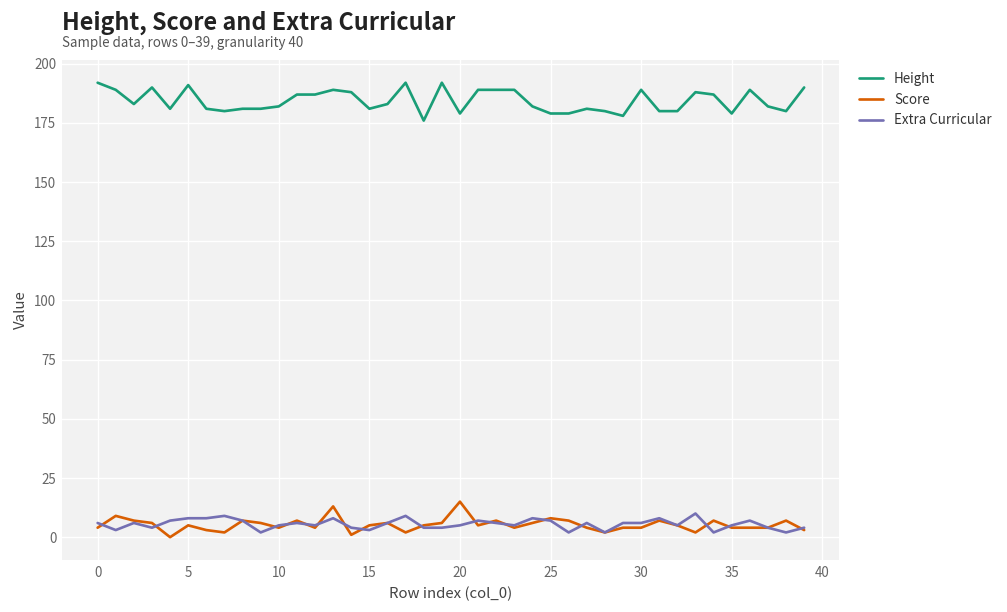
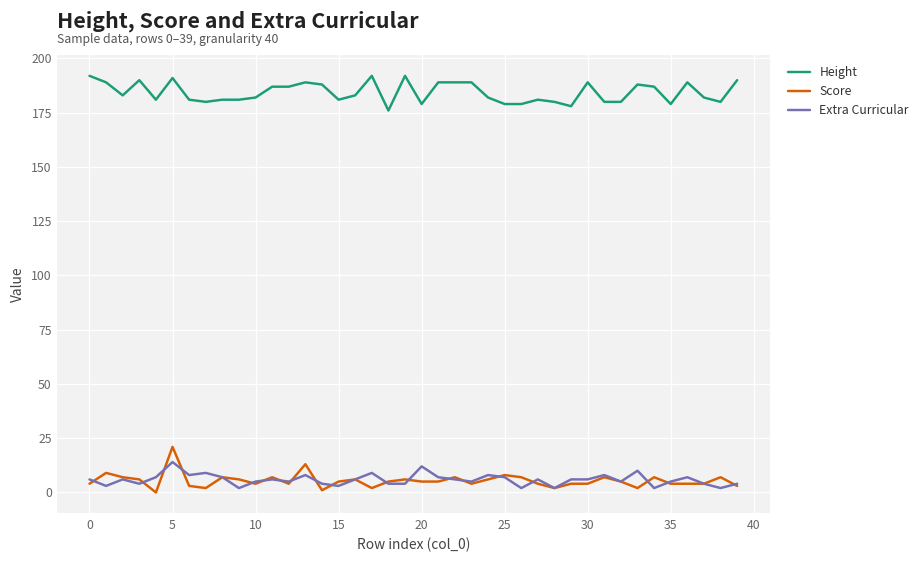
Score, 5: 5 -> 21
Extra Curricular, 5: 8 -> 14
Score, 20: 15 -> 5
Extra Curricular, 20: 5 -> 12
